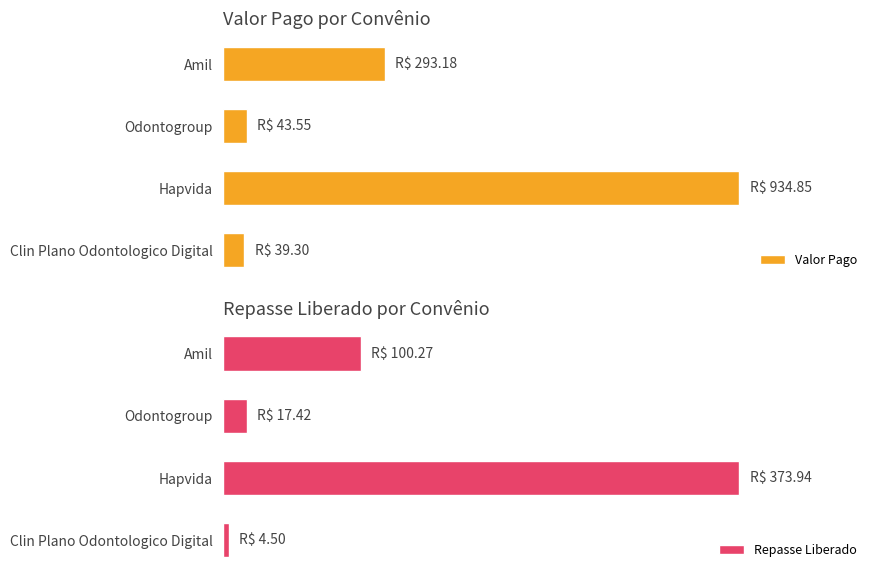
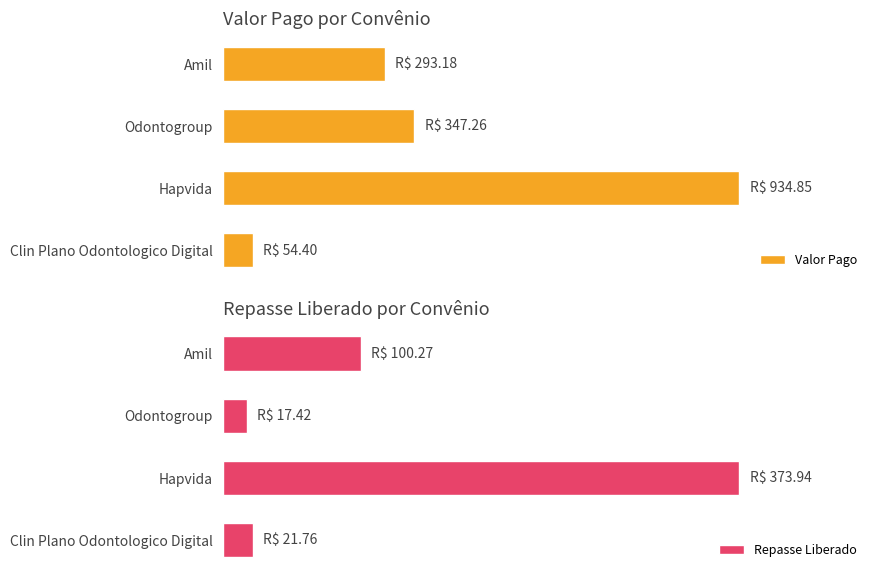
Valor Pago por Convênio, Odontogroup: 43.55 -> 347.26
Valor Pago por Convênio, Clin Plano Odontologico Digital: 39.30 -> 54.40
Repasse Liberado por Convênio, Clin Plano Odontologico Digital: 4.50 -> 21.76
